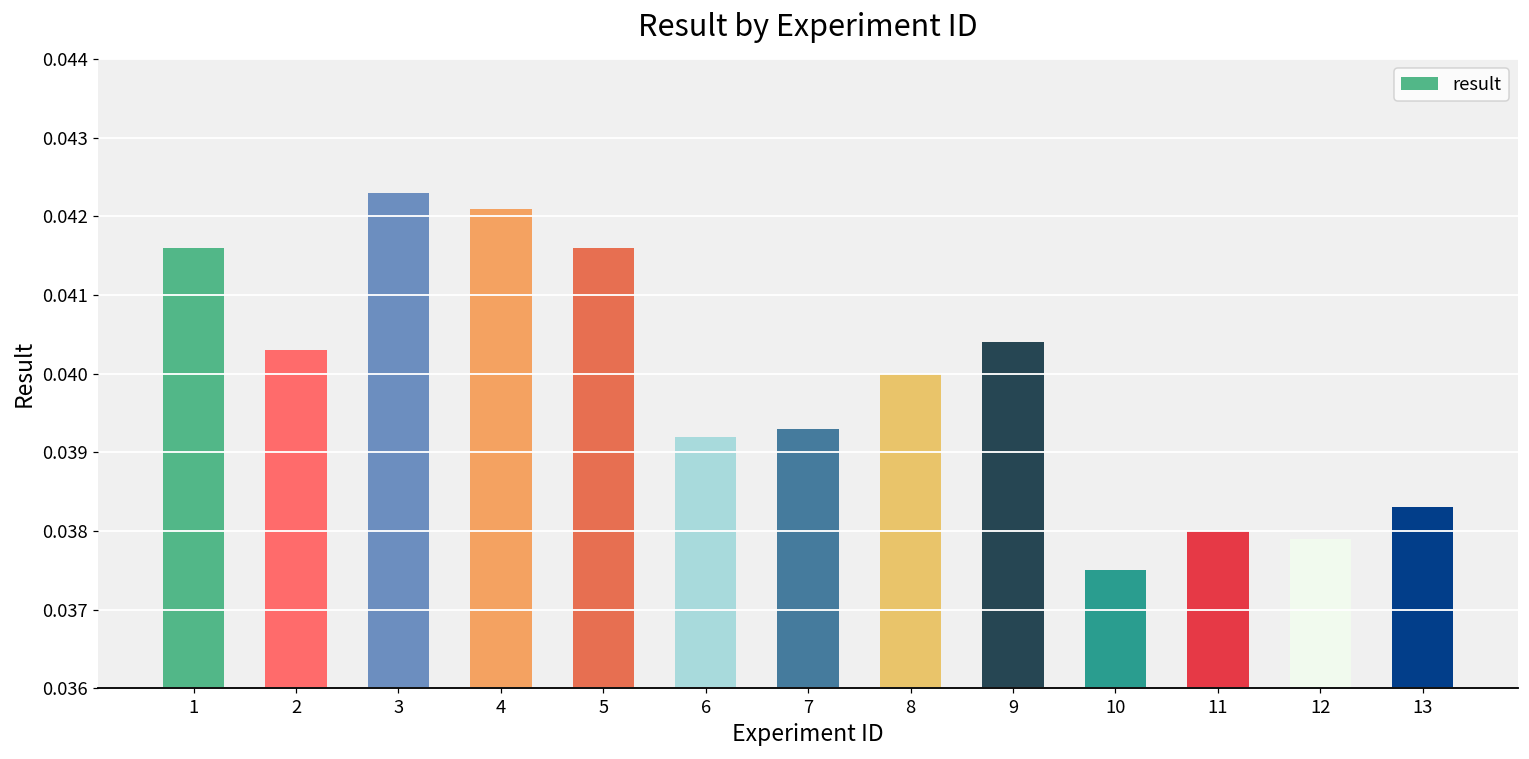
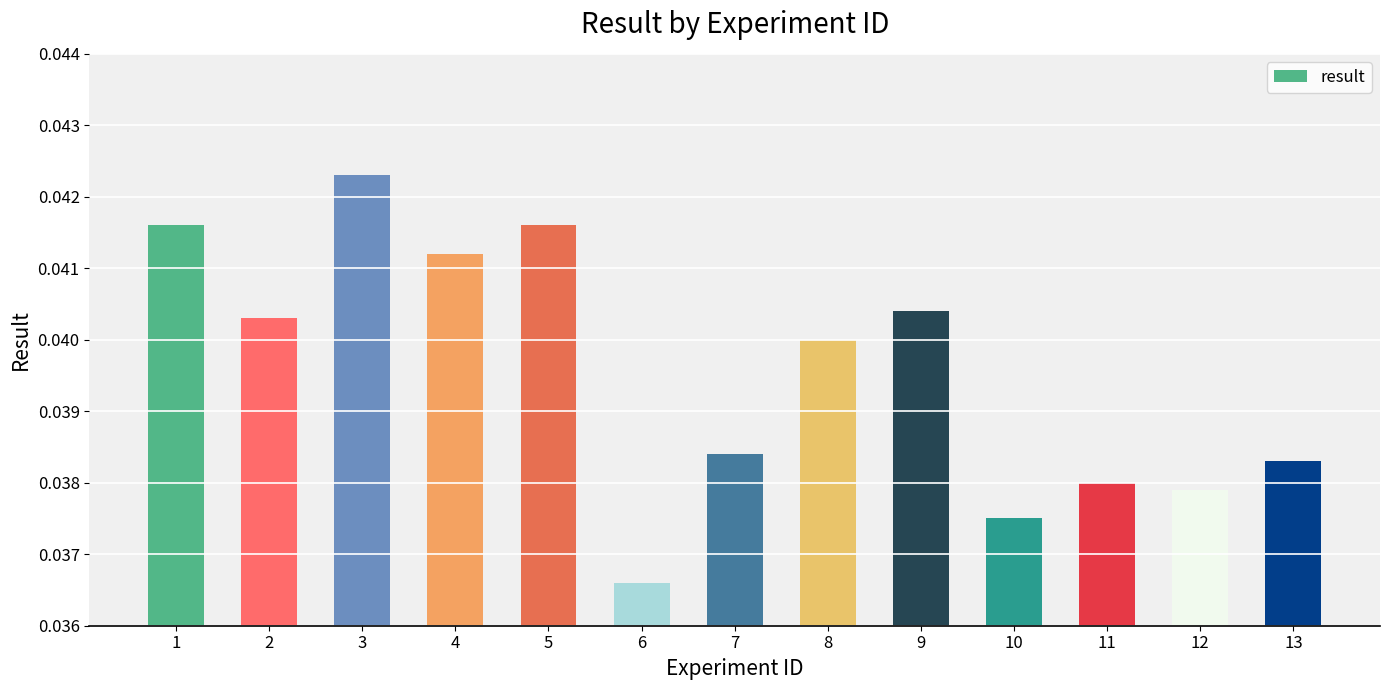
4: 0.0421 -> 0.0412
6: 0.0392 -> 0.0366
7: 0.0393 -> 0.0384
